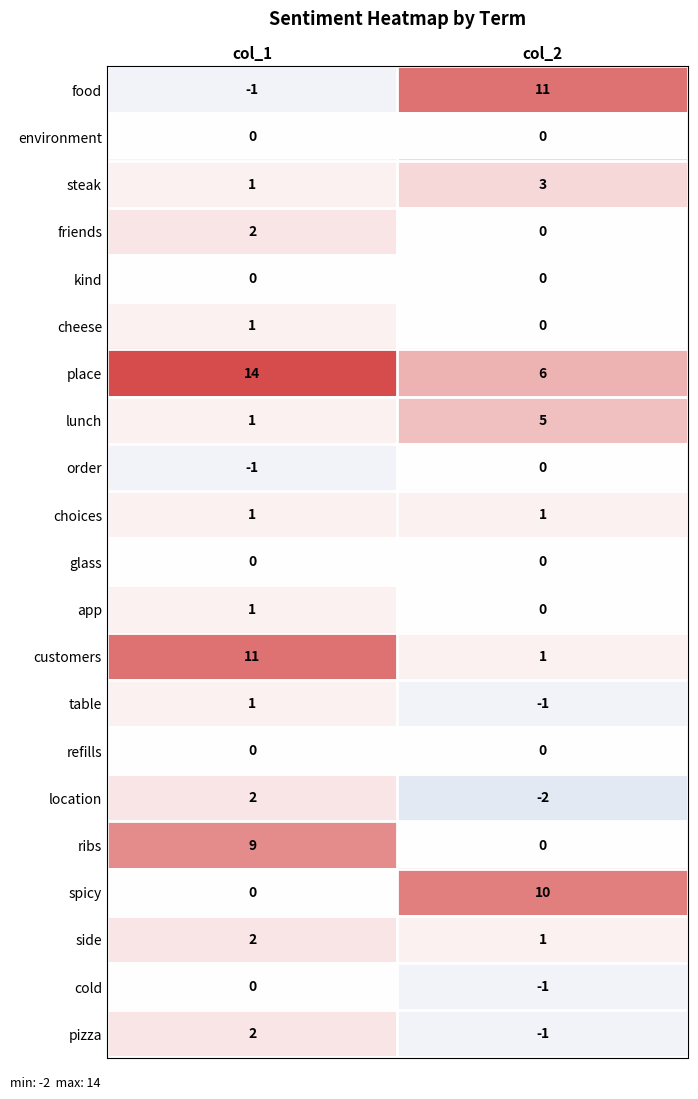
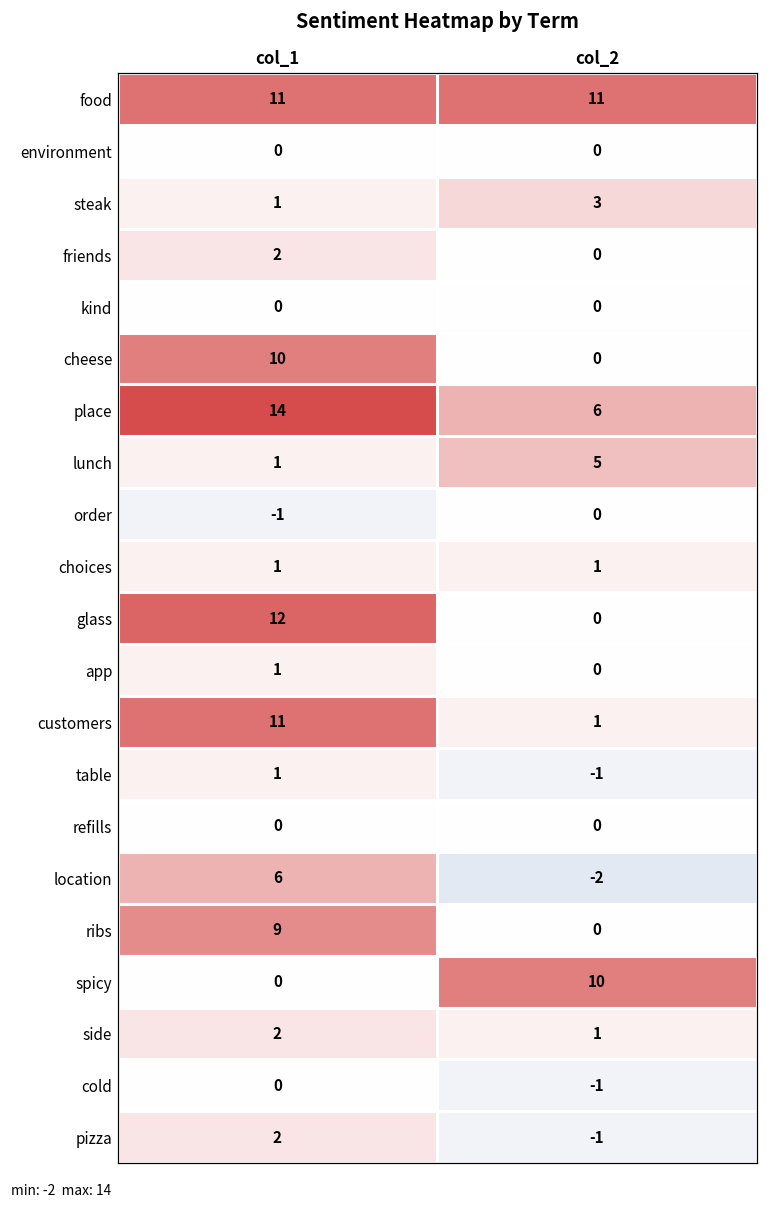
food, col_1: -1 -> 11
cheese, col_1: 1 -> 10
glass, col_1: 0 -> 12
location, col_1: 2 -> 6
